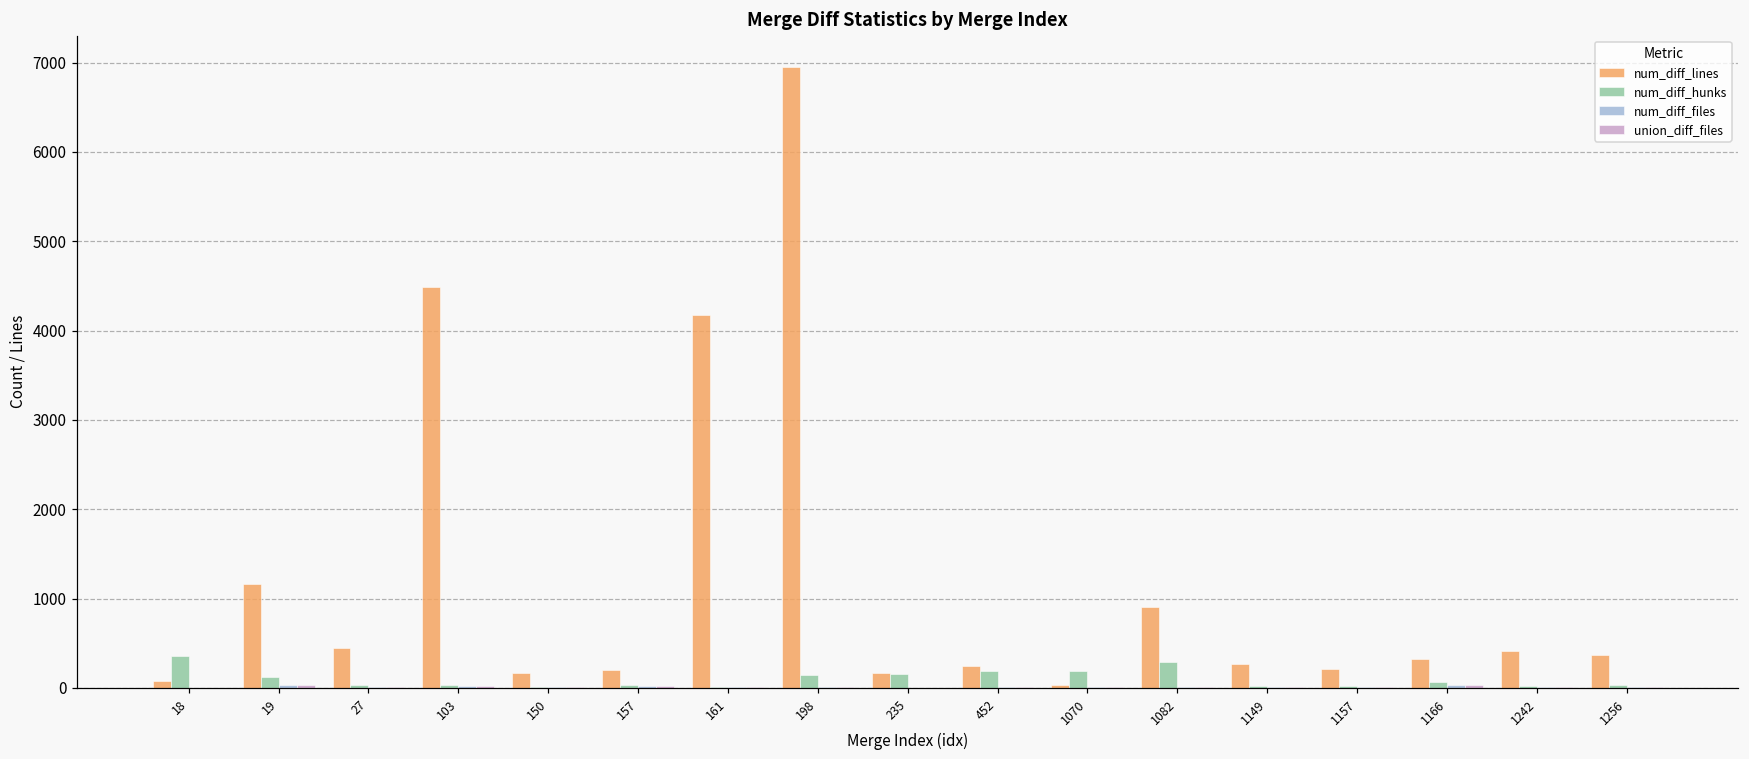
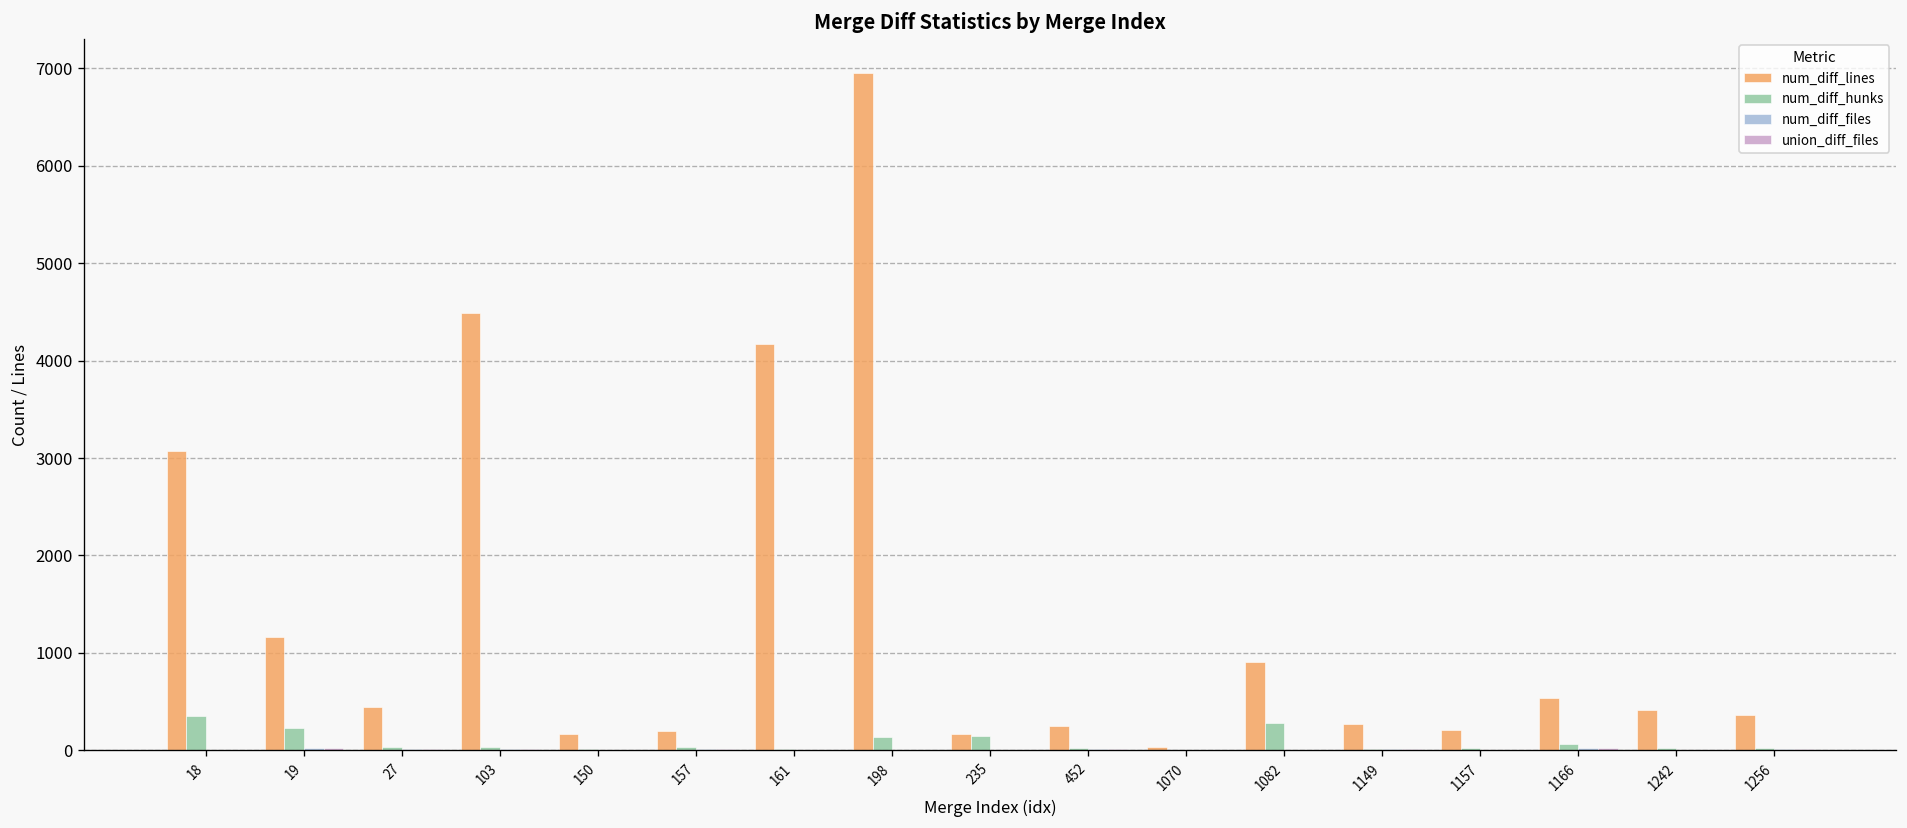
num_diff_lines, 18: 100 -> 3100
num_diff_hunks, 19: 100 -> 200
num_diff_hunks, 452: 200 -> 0
num_diff_hunks, 1070: 200 -> 0
num_diff_lines, 1166: 300 -> 500
